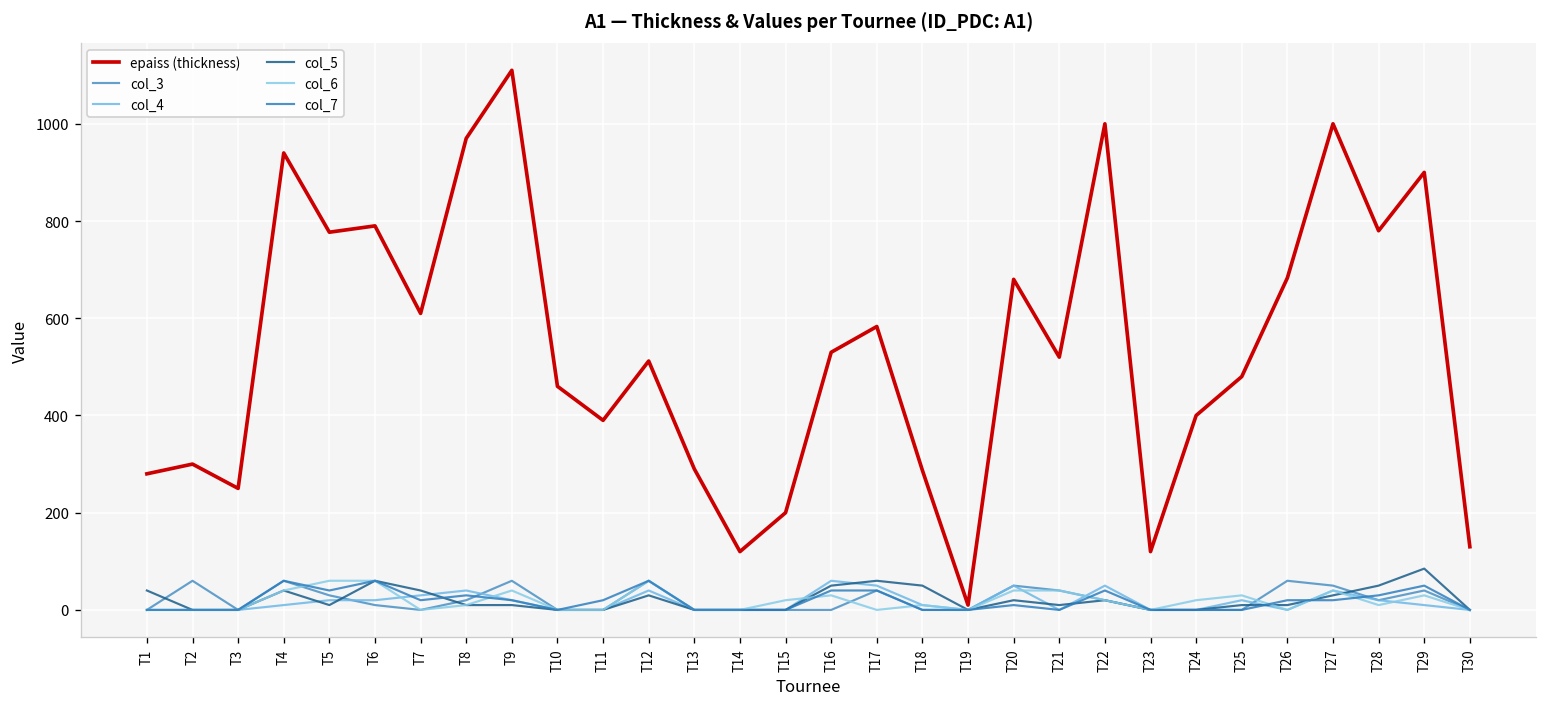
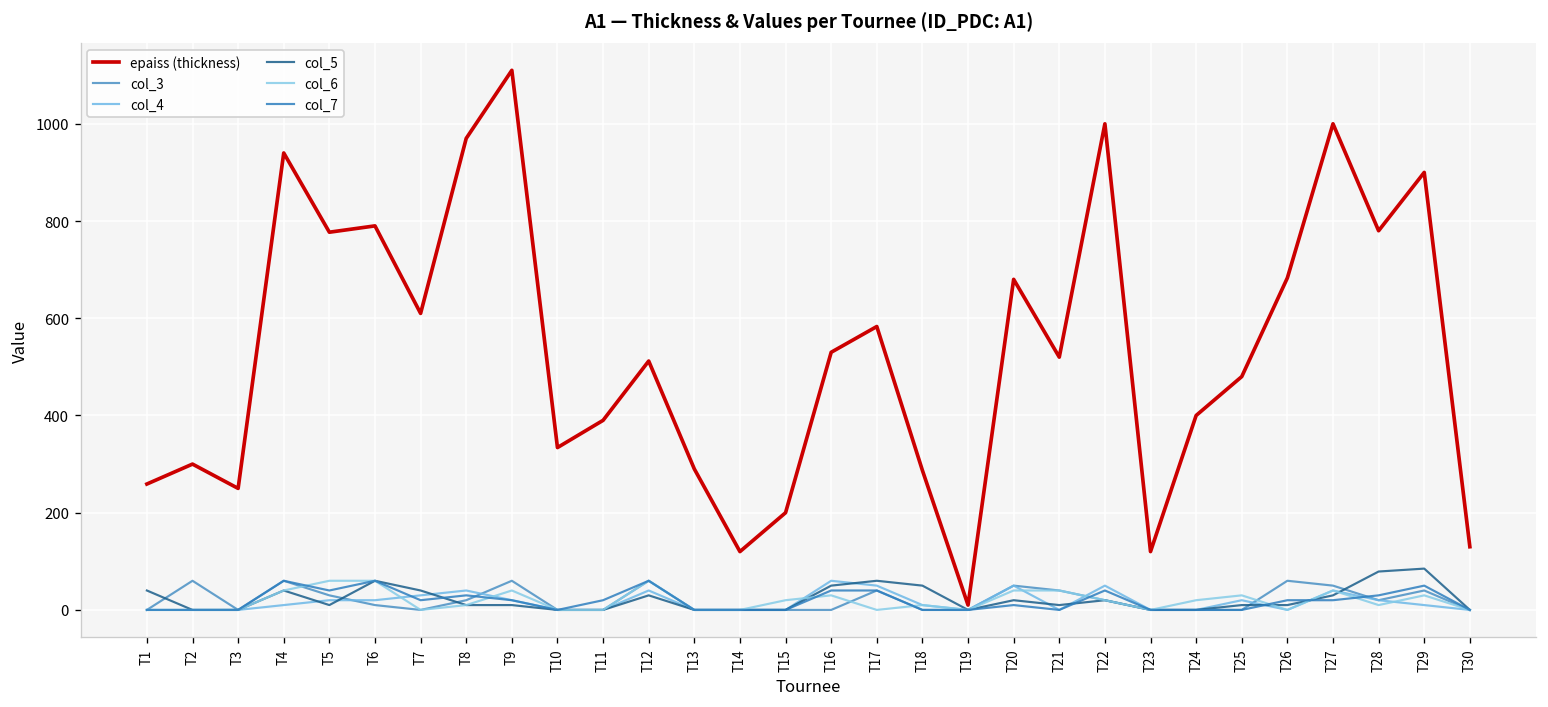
epaiss (thickness), T1: 280 -> 260
epaiss (thickness), T10: 460 -> 330
col_5, T28: 50 -> 80
